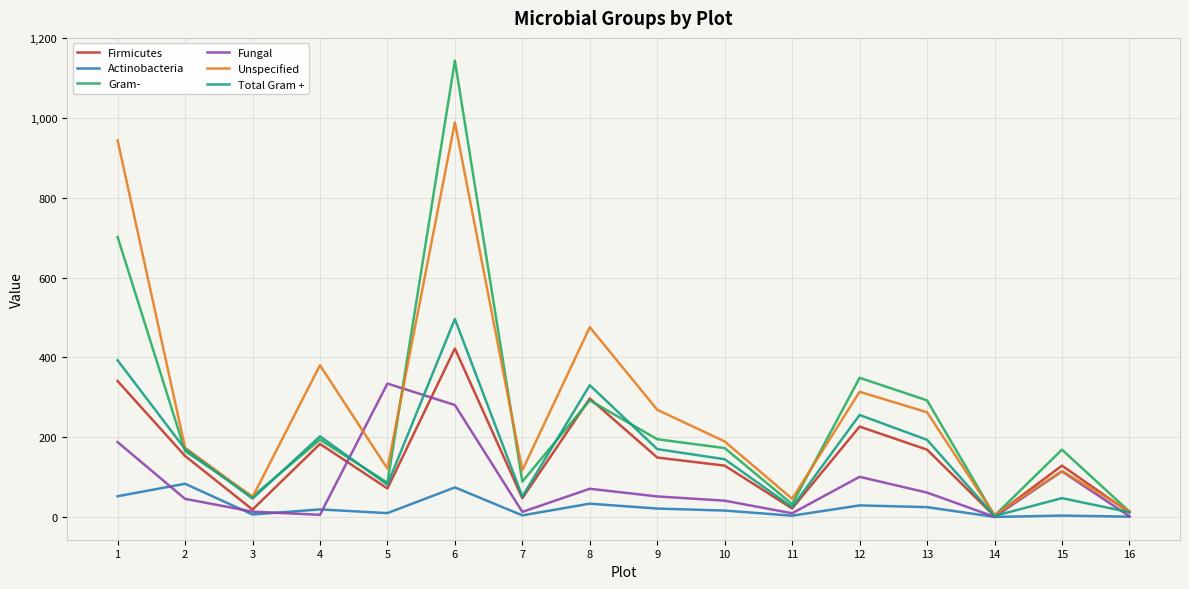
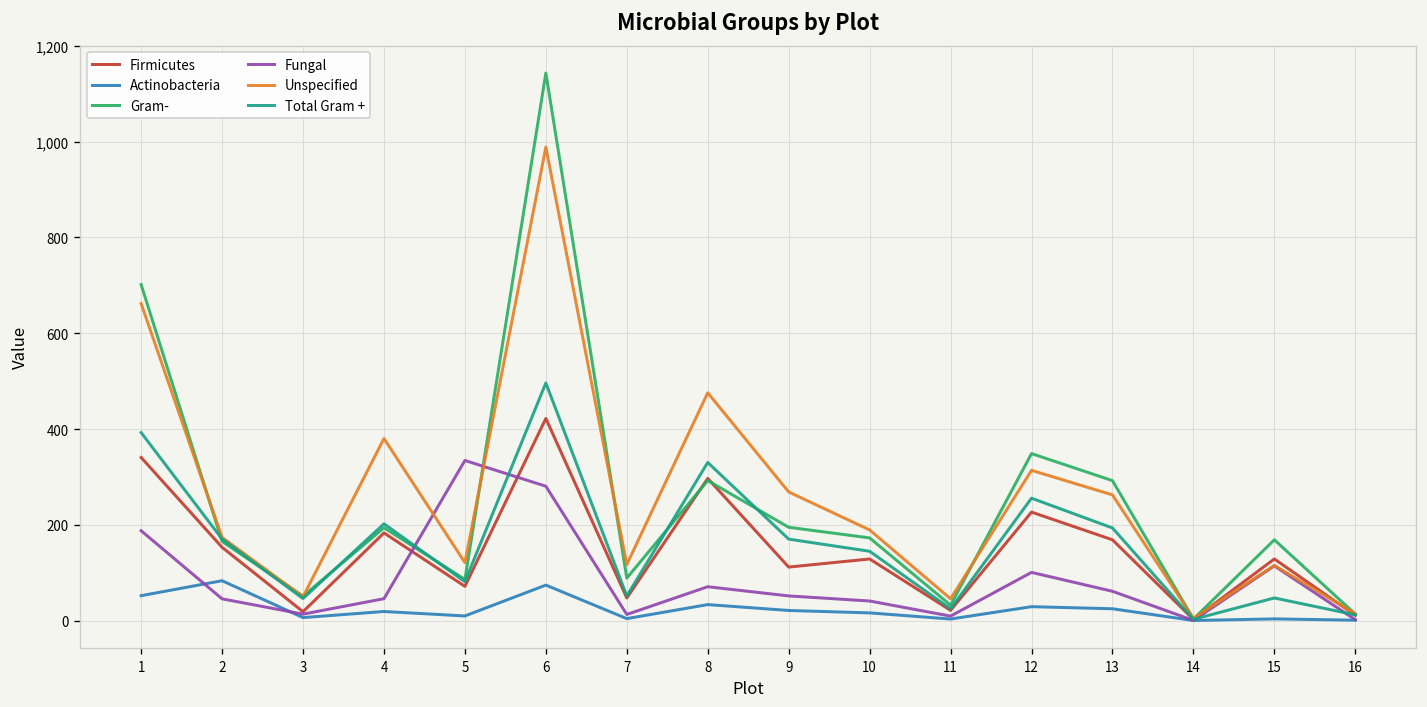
Unspecified, 1: 940 -> 660
Fungal, 4: 10 -> 50
Firmicutes, 9: 150 -> 110
